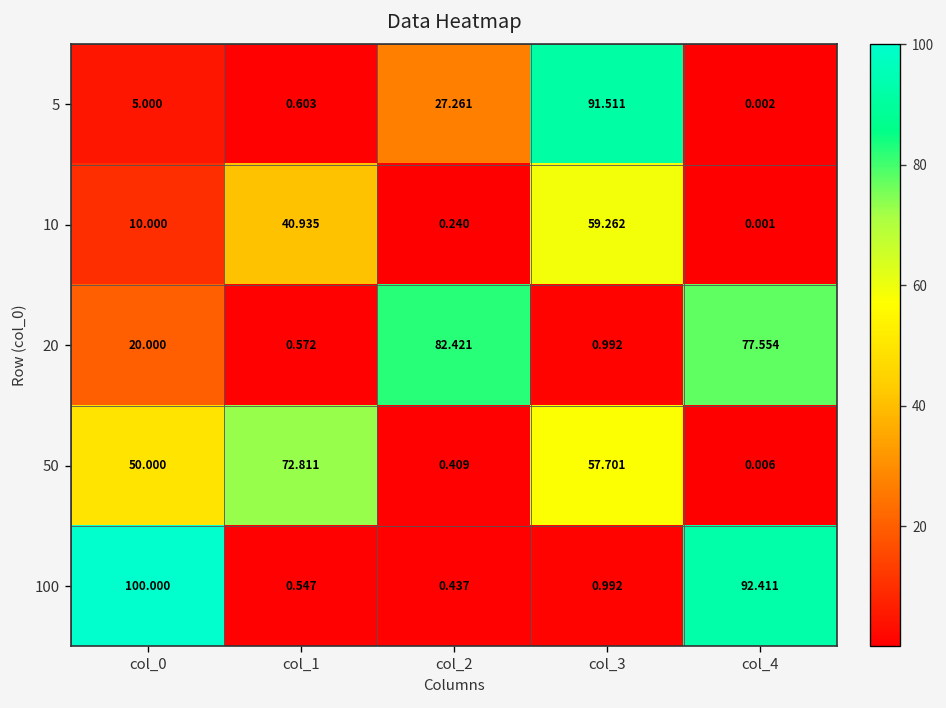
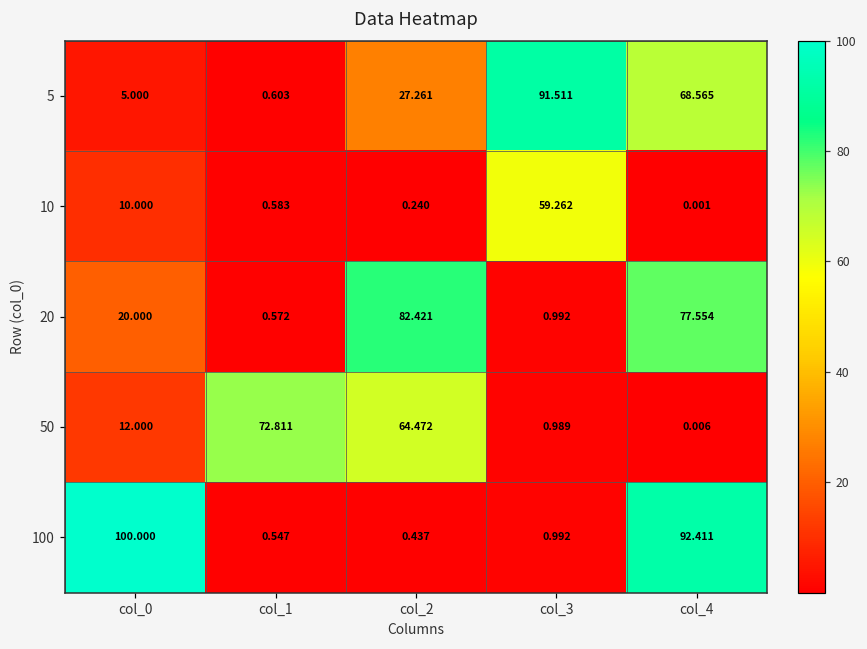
5, col_4: 0.002 -> 68.565
10, col_1: 40.935 -> 0.583
50, col_0: 50.000 -> 12.000
50, col_2: 0.409 -> 64.472
50, col_3: 57.701 -> 0.989
